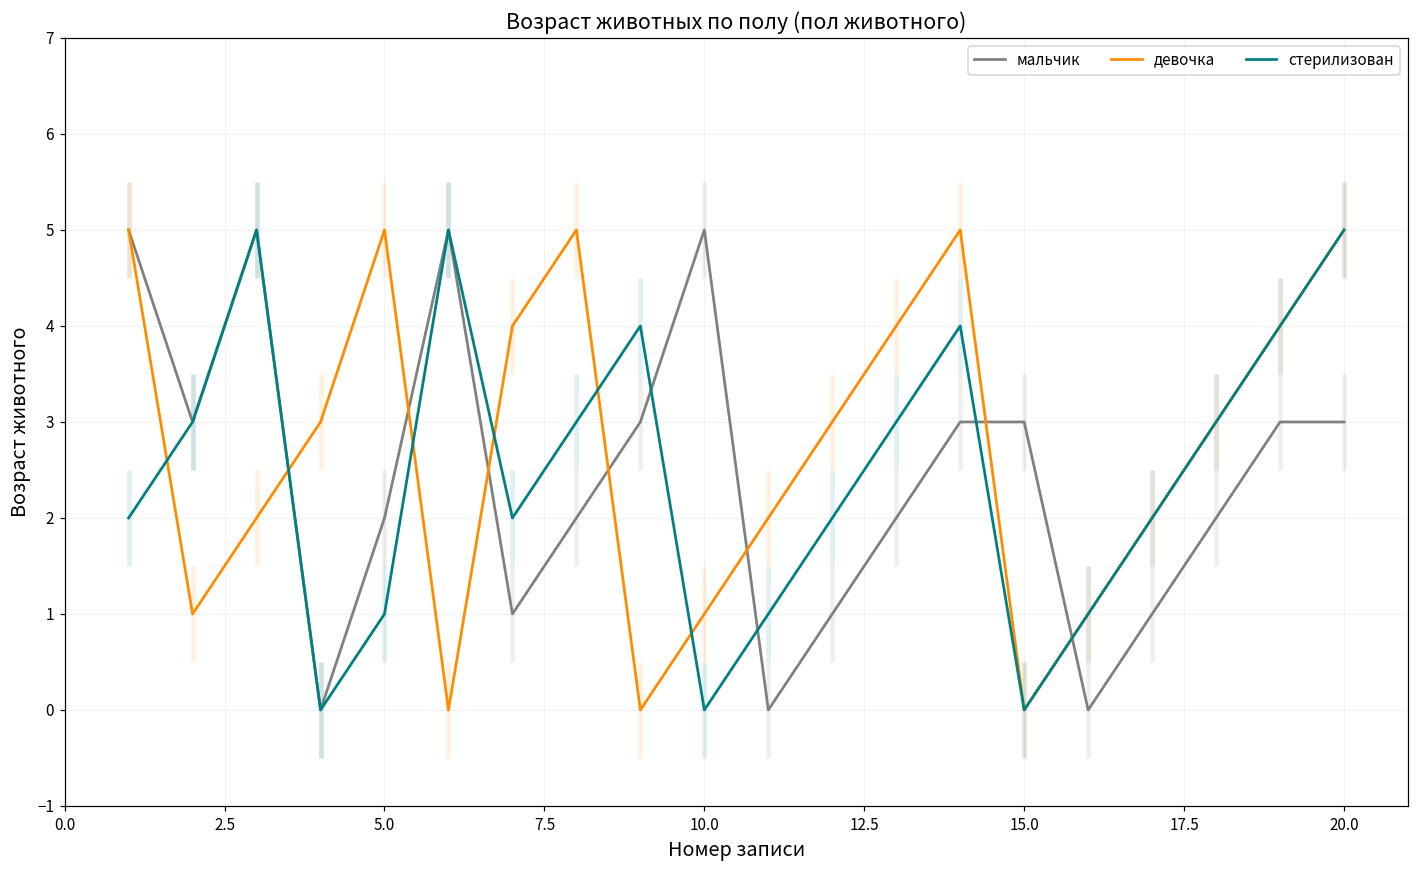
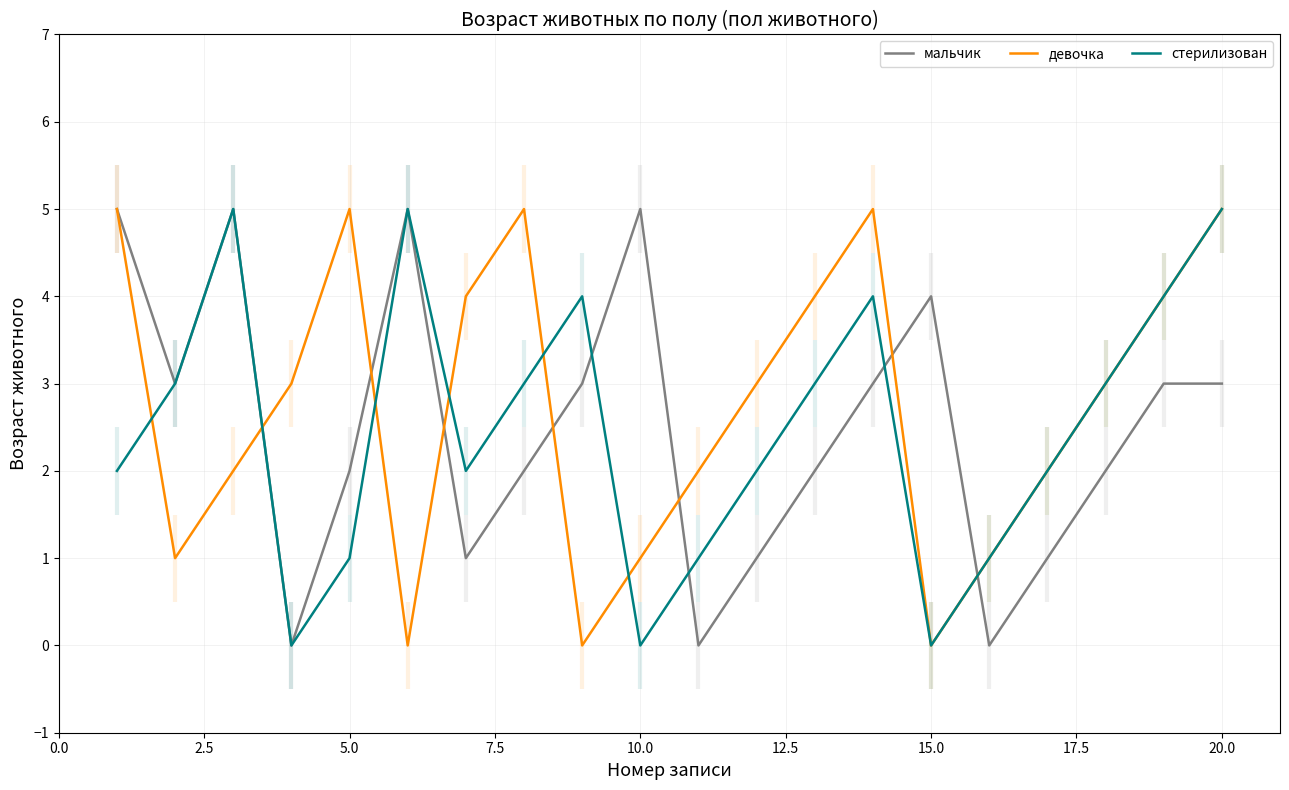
мальчик, 15.0: 3 -> 4
